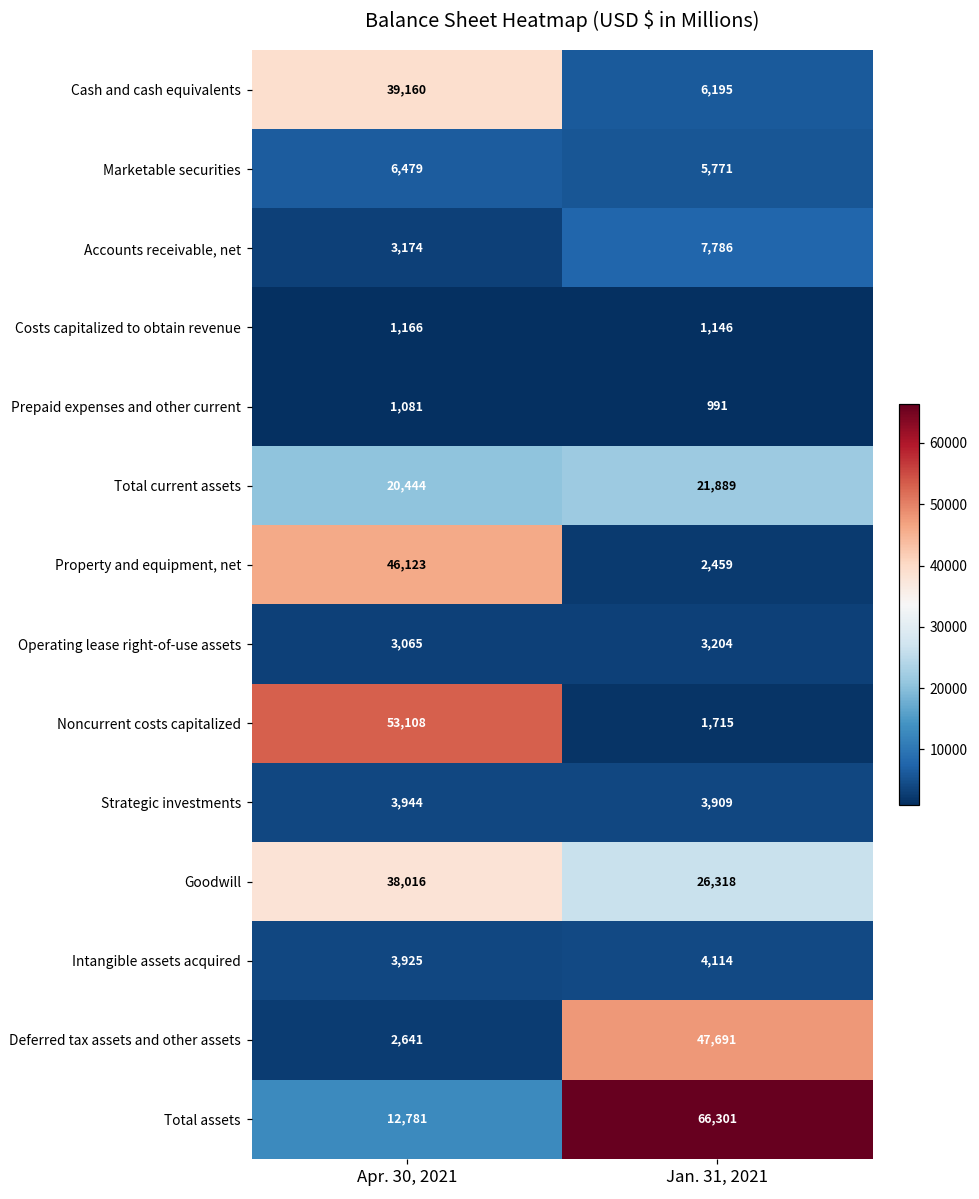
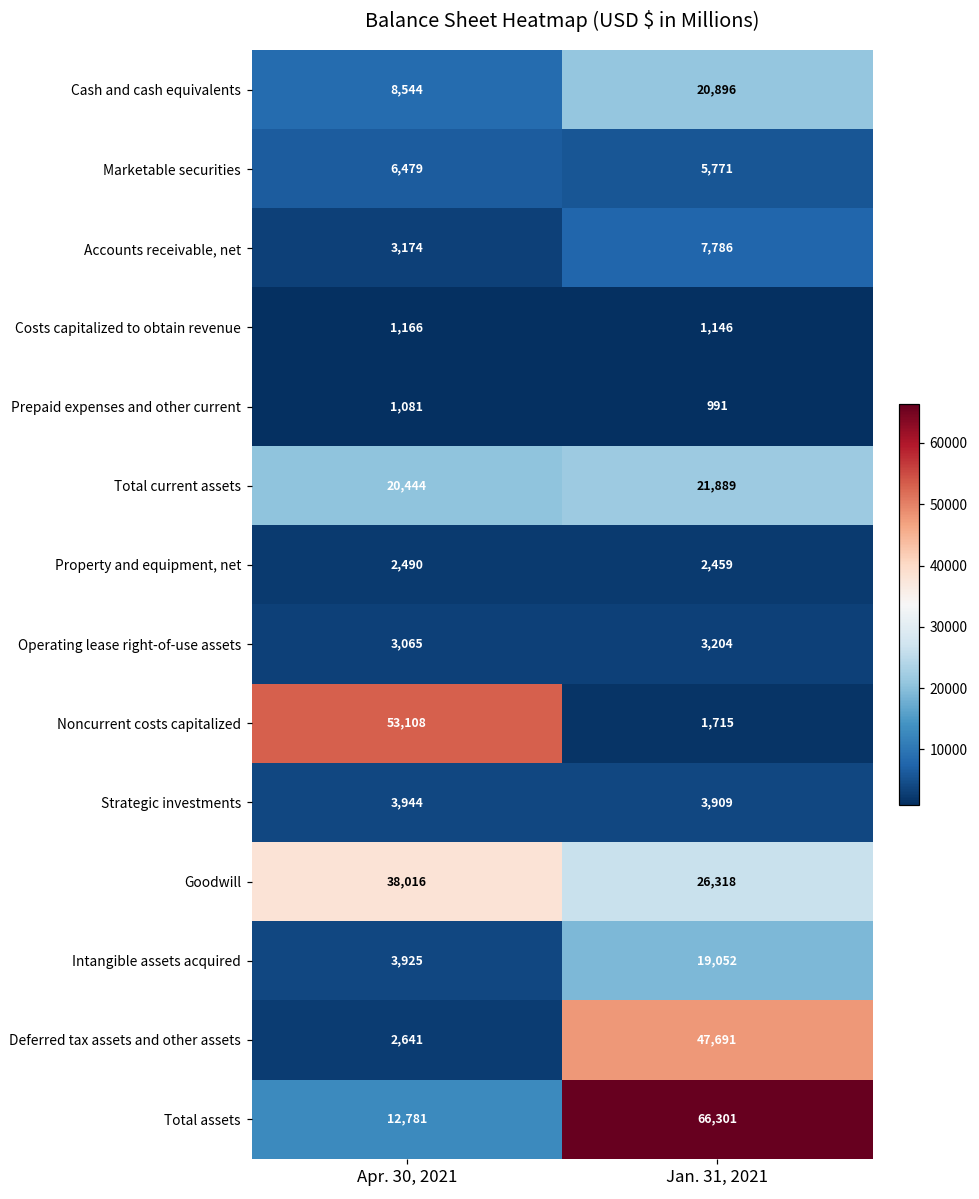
Cash and cash equivalents, Apr. 30, 2021: 39,160 -> 8,544
Cash and cash equivalents, Jan. 31, 2021: 6,195 -> 20,896
Property and equipment, net, Apr. 30, 2021: 46,123 -> 2,490
Intangible assets acquired, Jan. 31, 2021: 4,114 -> 19,052
